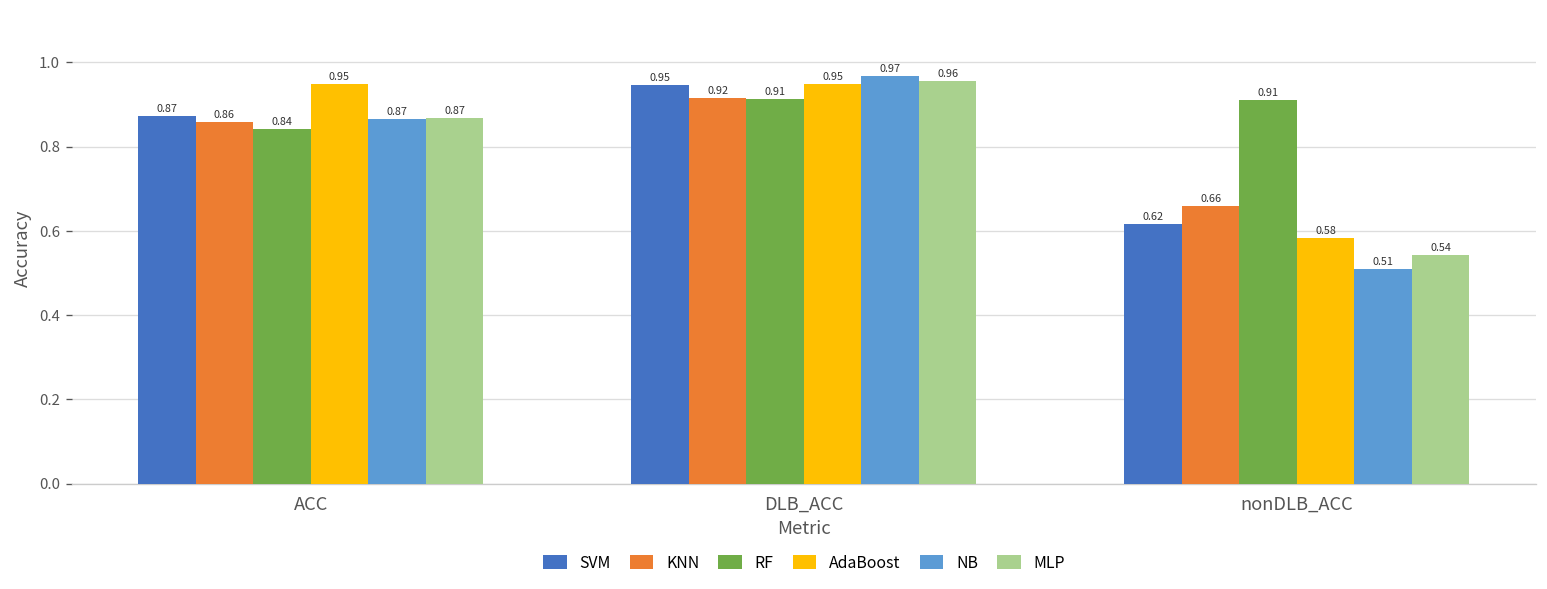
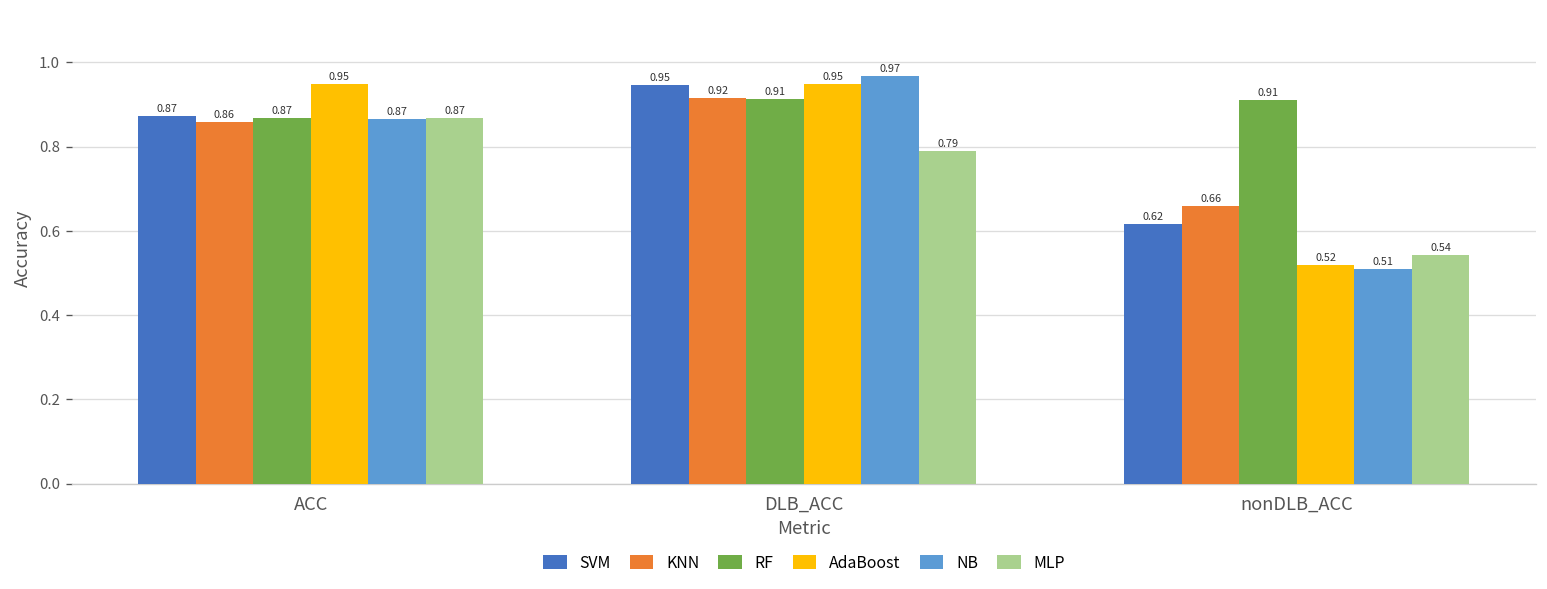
RF, ACC: 0.84 -> 0.87
MLP, DLB_ACC: 0.96 -> 0.79
AdaBoost, nonDLB_ACC: 0.58 -> 0.52
